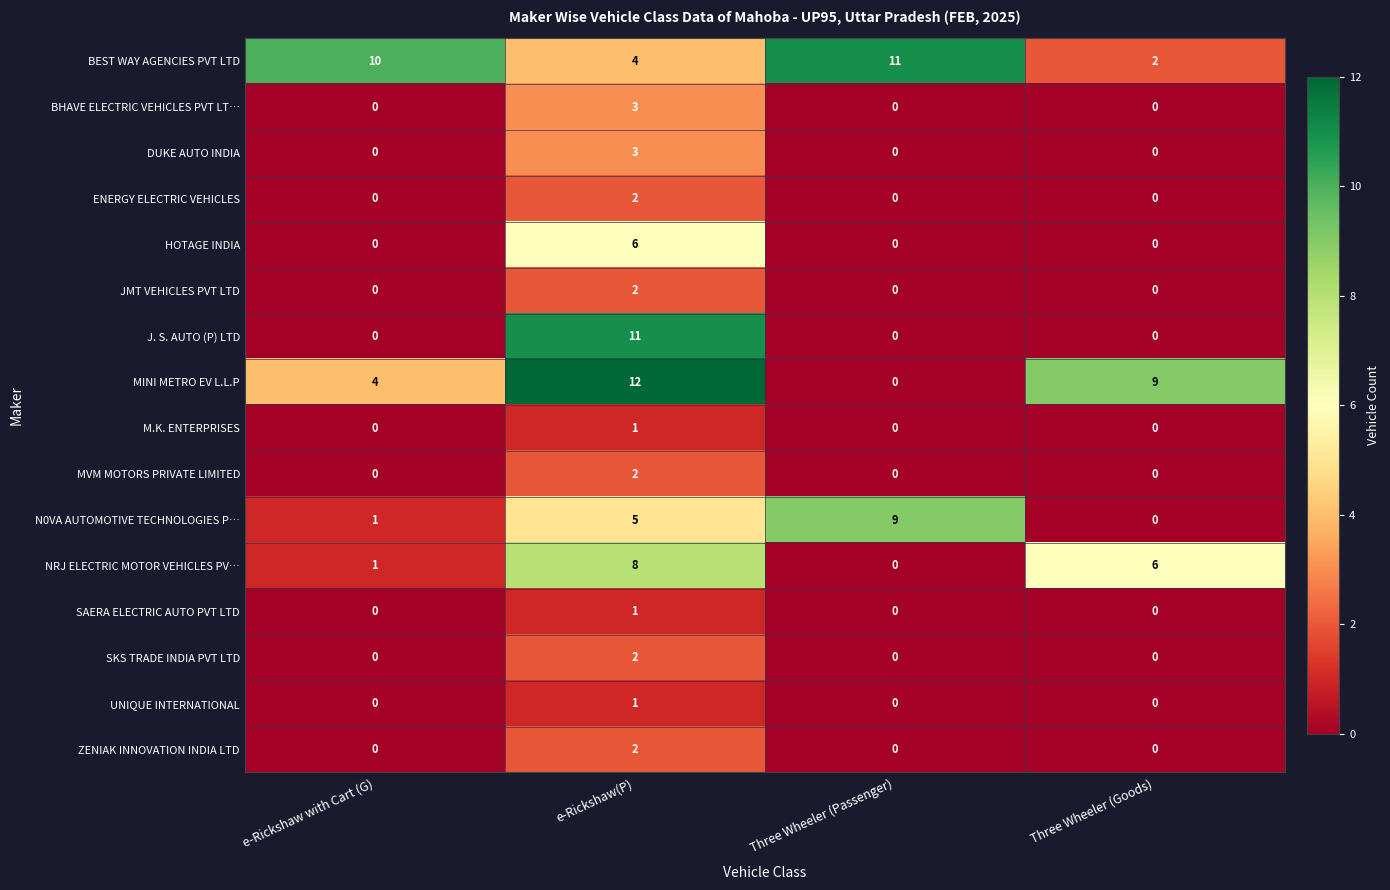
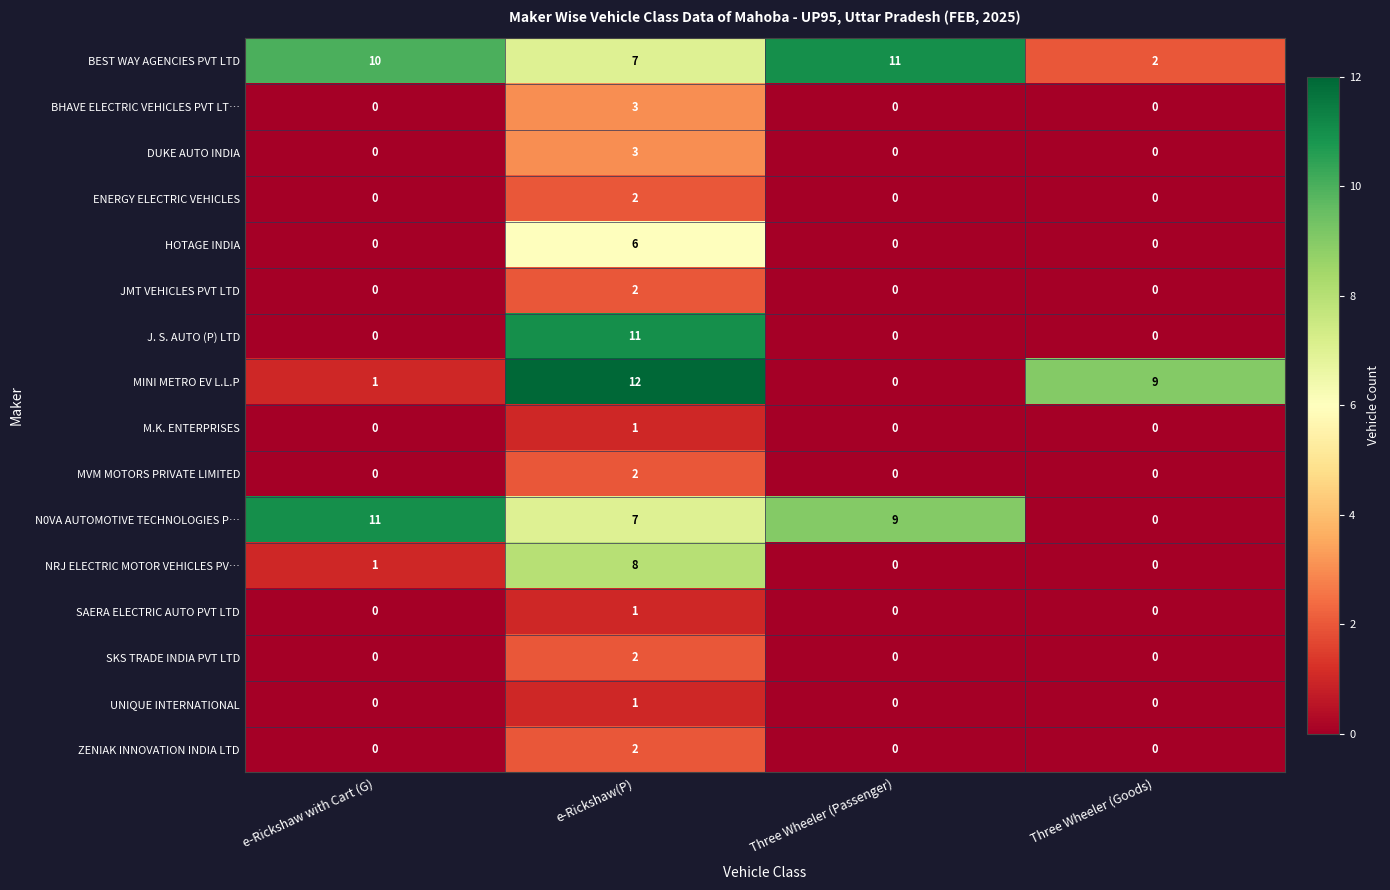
BEST WAY AGENCIES PVT LTD, e-Rickshaw(P): 4 -> 7
MINI METRO EV L.L.P, e-Rickshaw with Cart (G): 4 -> 1
N0VA AUTOMOTIVE TECHNOLOGIES P…, e-Rickshaw with Cart (G): 1 -> 11
N0VA AUTOMOTIVE TECHNOLOGIES P…, e-Rickshaw(P): 5 -> 7
NRJ ELECTRIC MOTOR VEHICLES PV…, Three Wheeler (Goods): 6 -> 0
